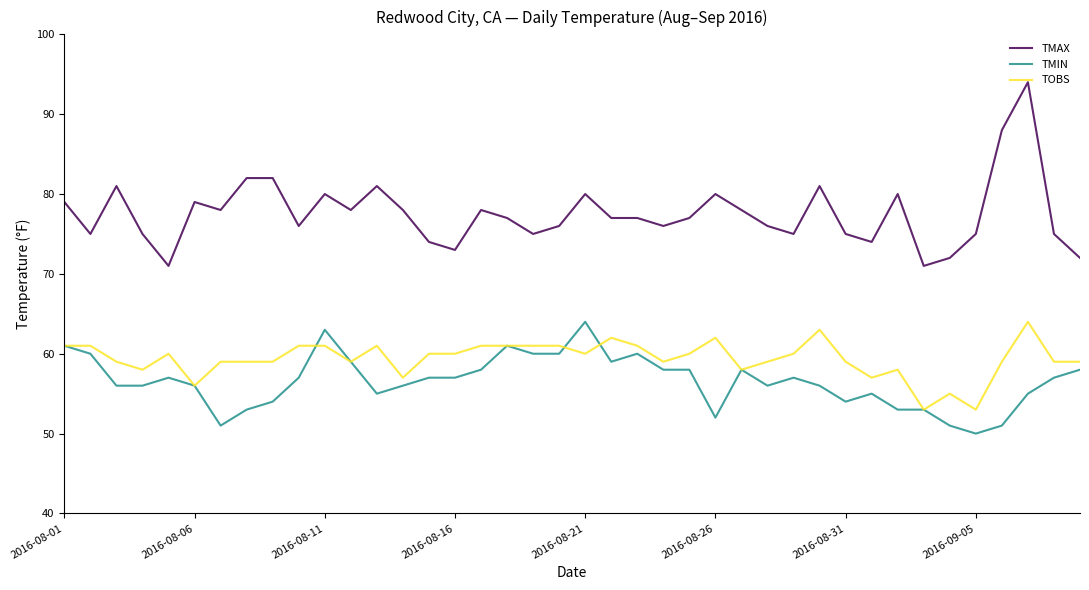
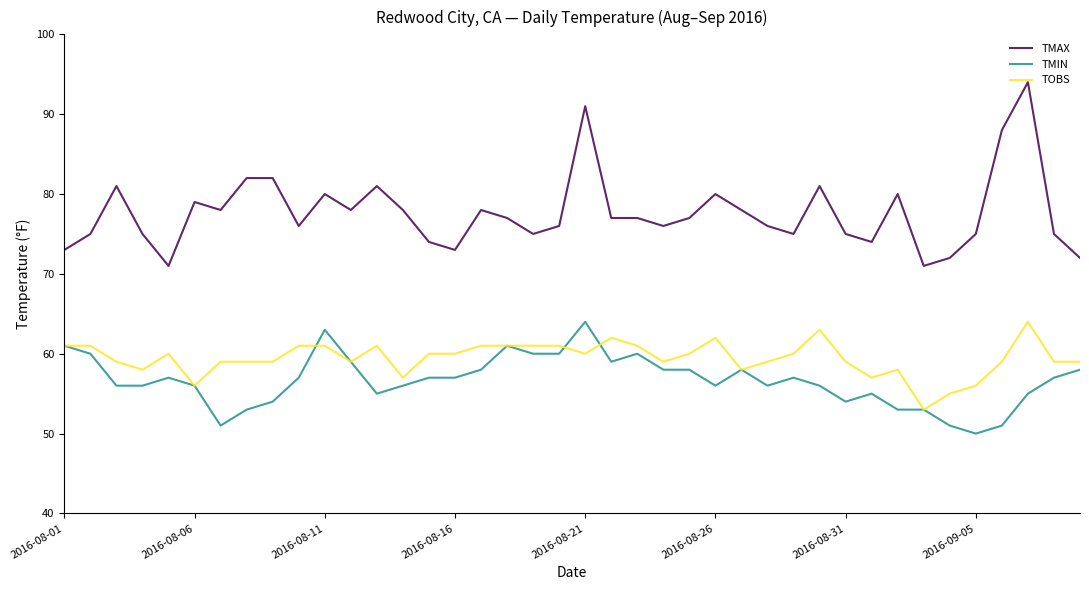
TMAX, 2016-08-01: 79 -> 73
TMAX, 2016-08-21: 80 -> 91
TMIN, 2016-08-26: 52 -> 56
TOBS, 2016-09-05: 53 -> 56
